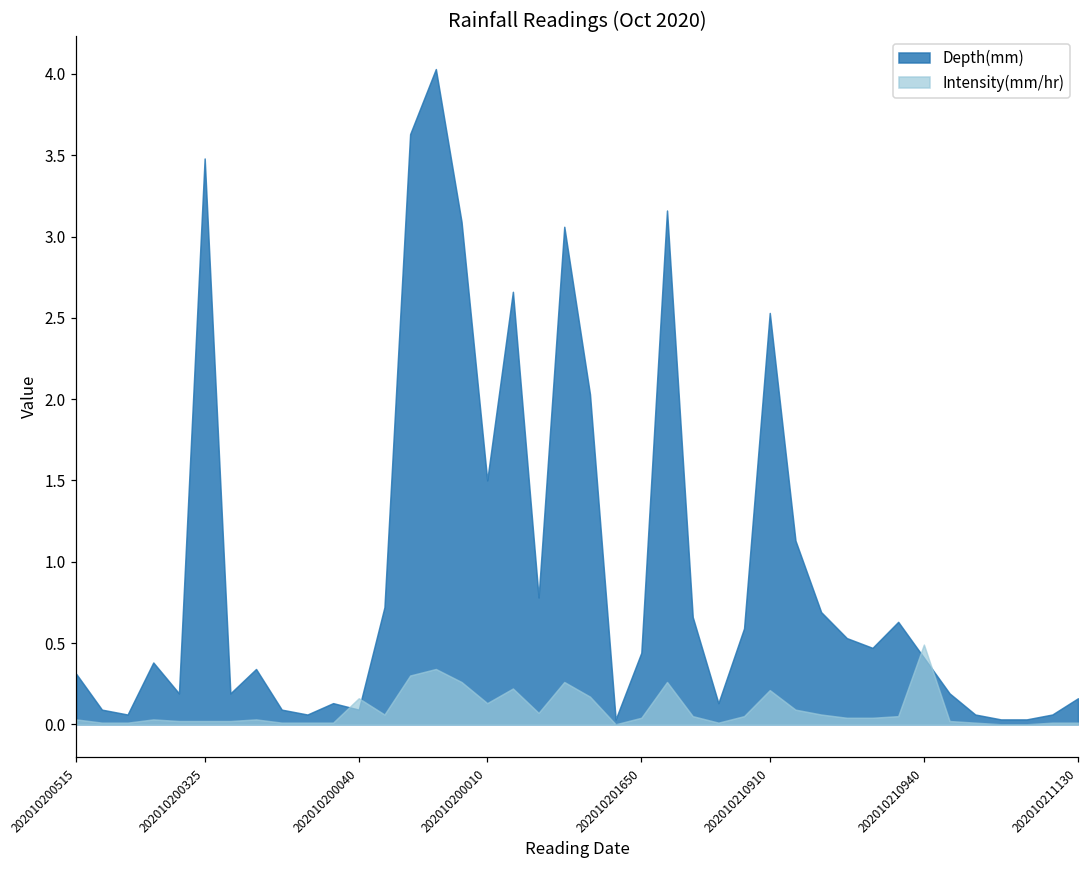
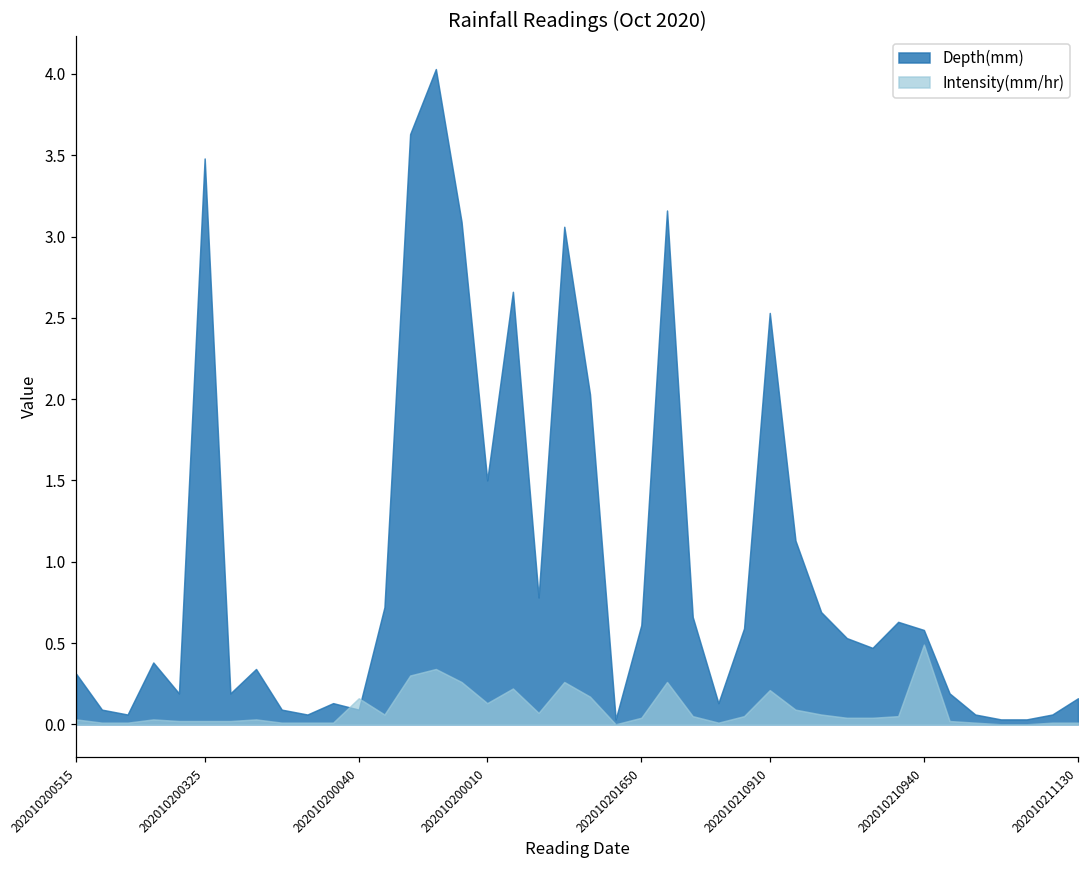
Depth(mm), 202010201650: 0.44 -> 0.61
Depth(mm), 202010210940: 0.41 -> 0.58
